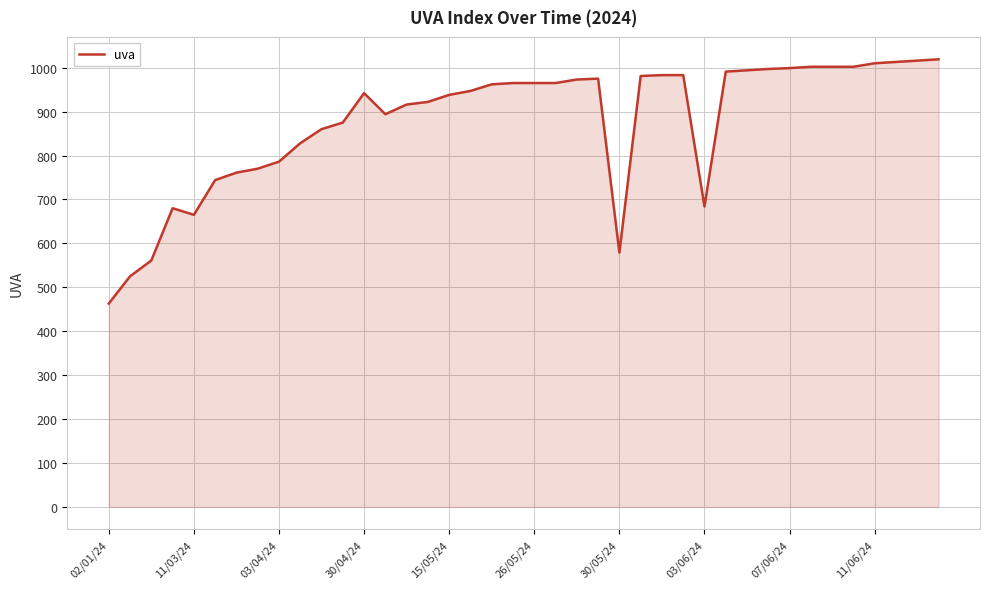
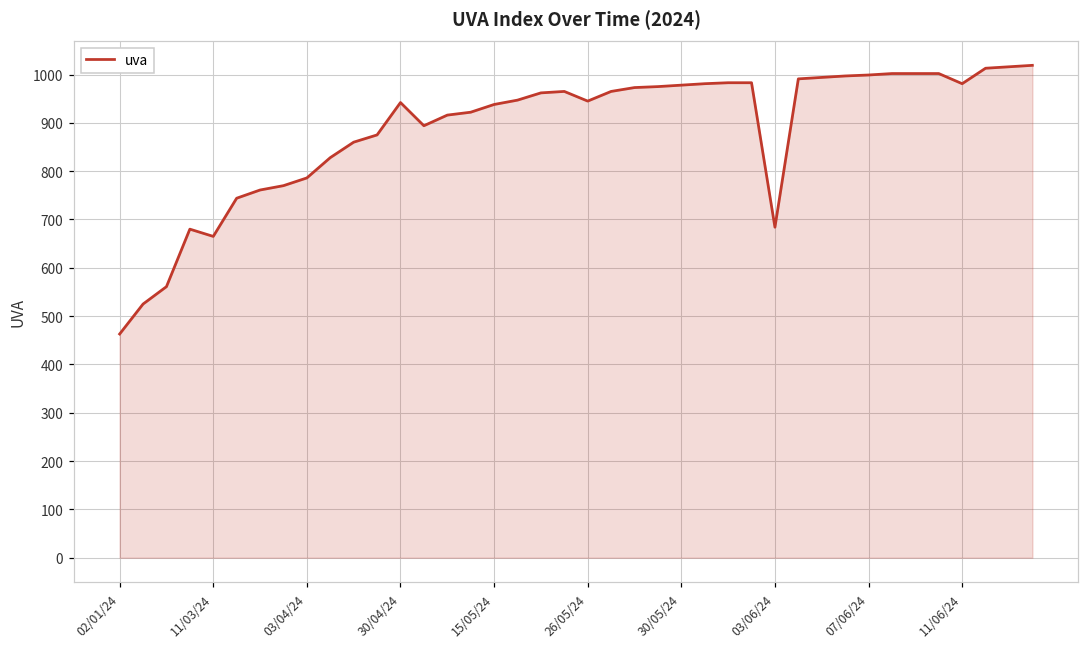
26/05/24: 970 -> 950
30/05/24: 580 -> 980
11/06/24: 1010 -> 980
